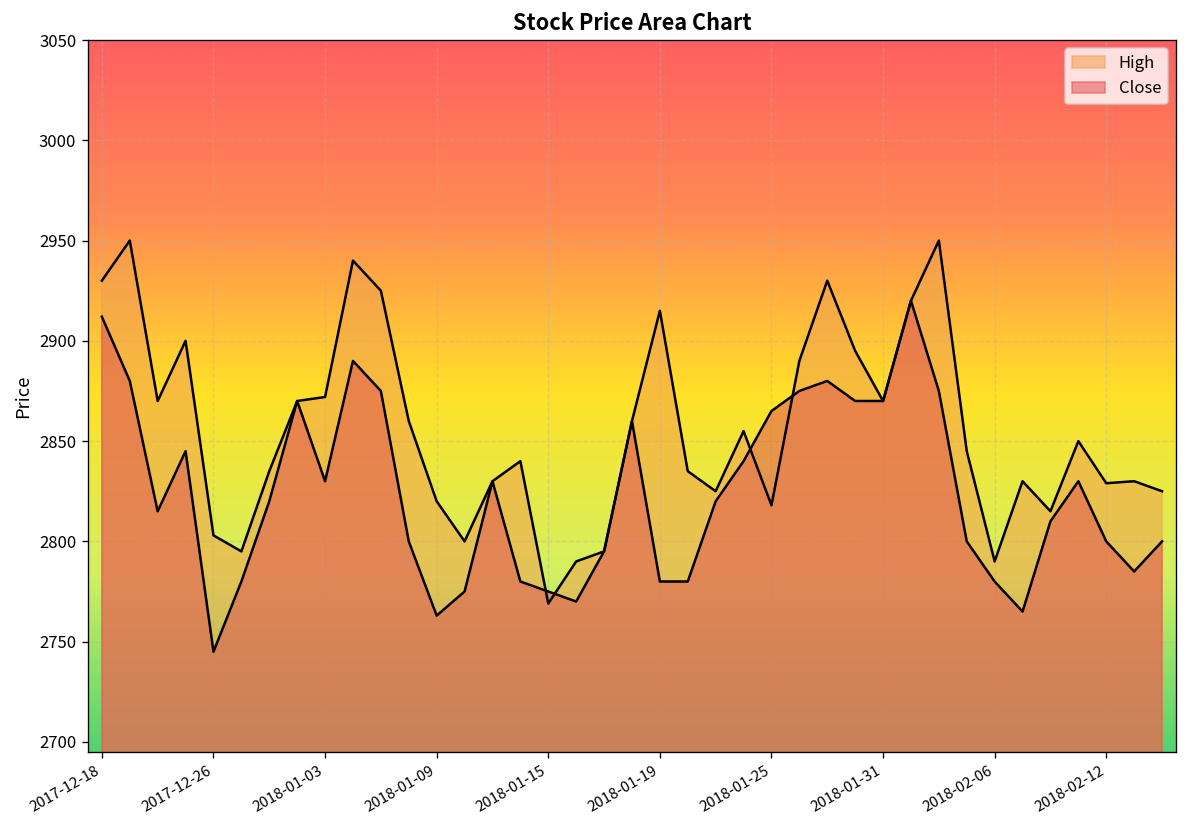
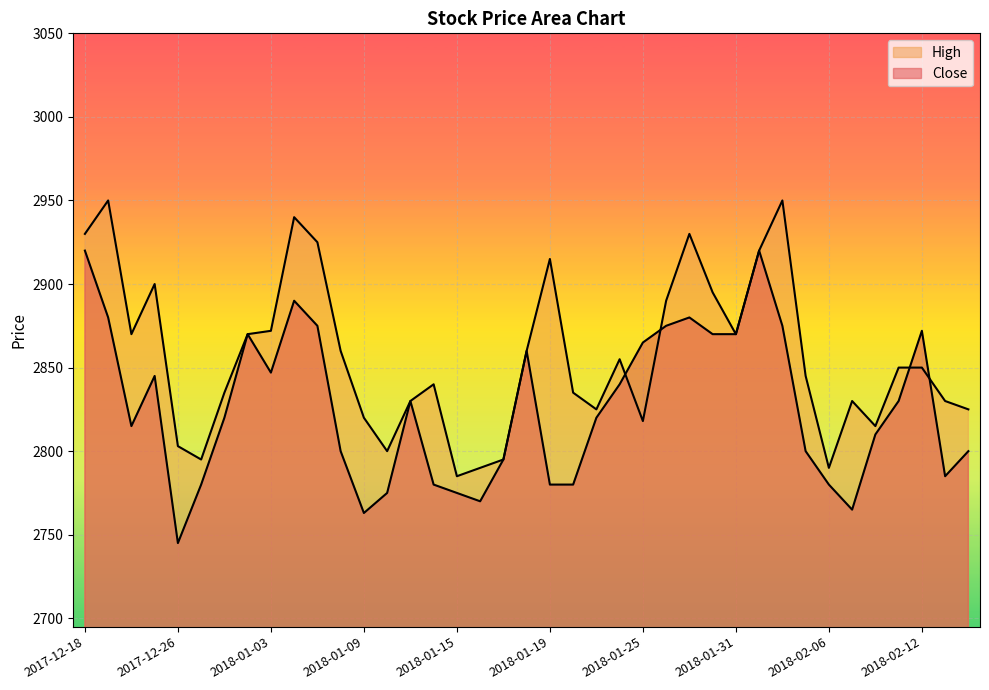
Close, 2017-12-18: 2912 -> 2920
Close, 2018-01-03: 2830 -> 2847
High, 2018-01-15: 2769 -> 2785
High, 2018-02-12: 2829 -> 2850
Close, 2018-02-12: 2800 -> 2872
